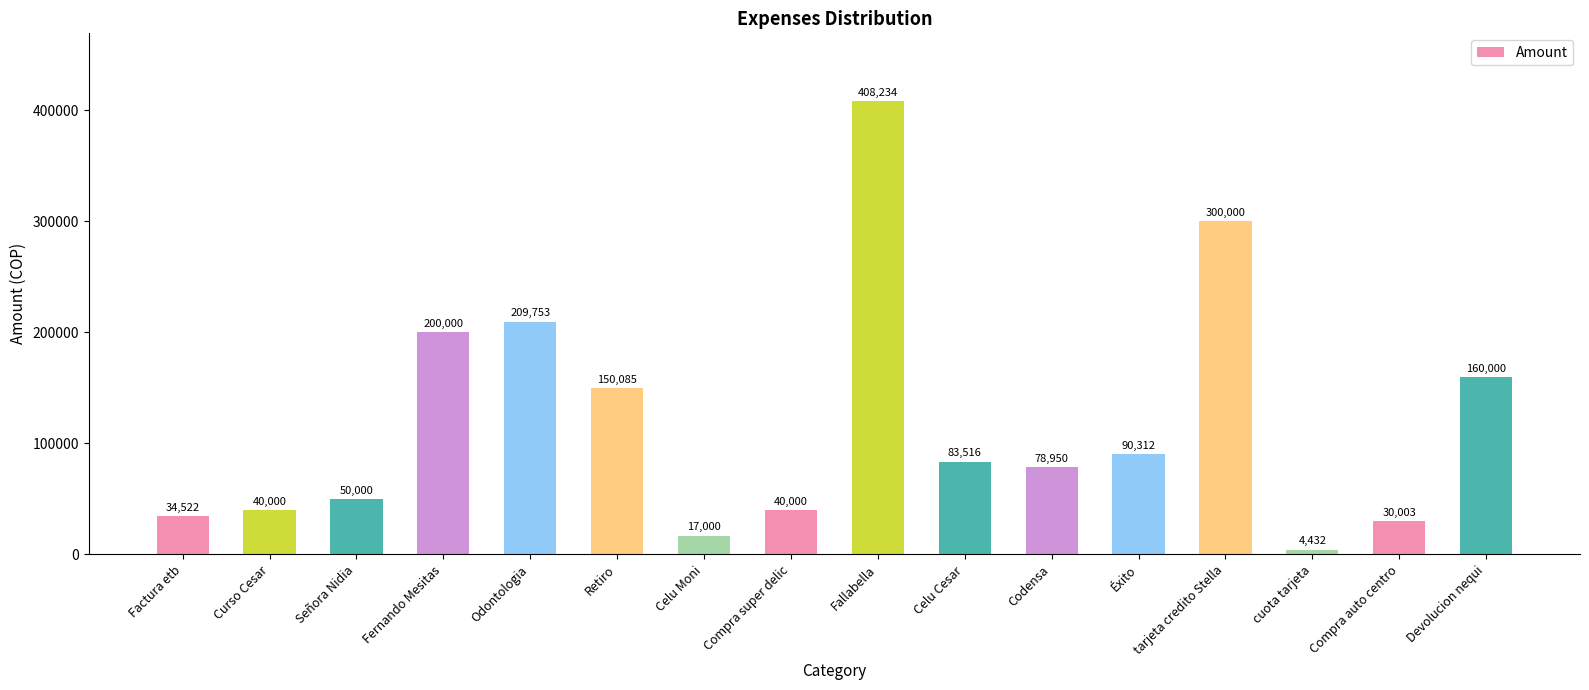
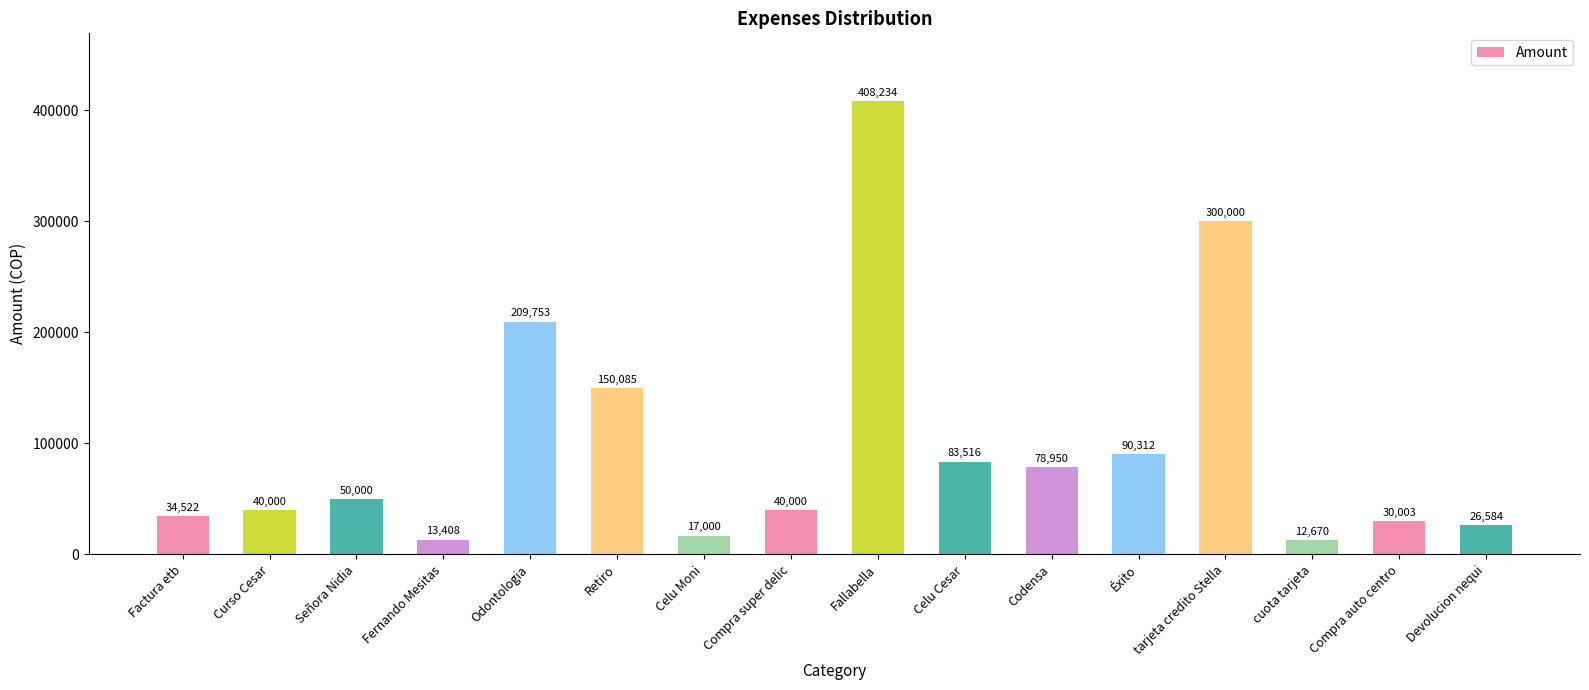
Fernando Mesitas: 200,000 -> 13,408
cuota tarjeta: 4,432 -> 12,670
Devolucion nequi: 160,000 -> 26,584
